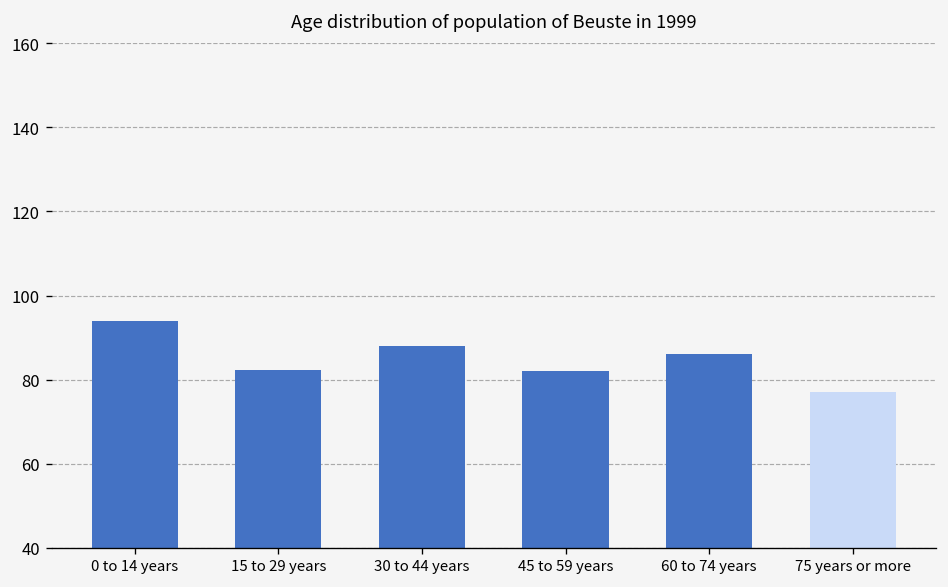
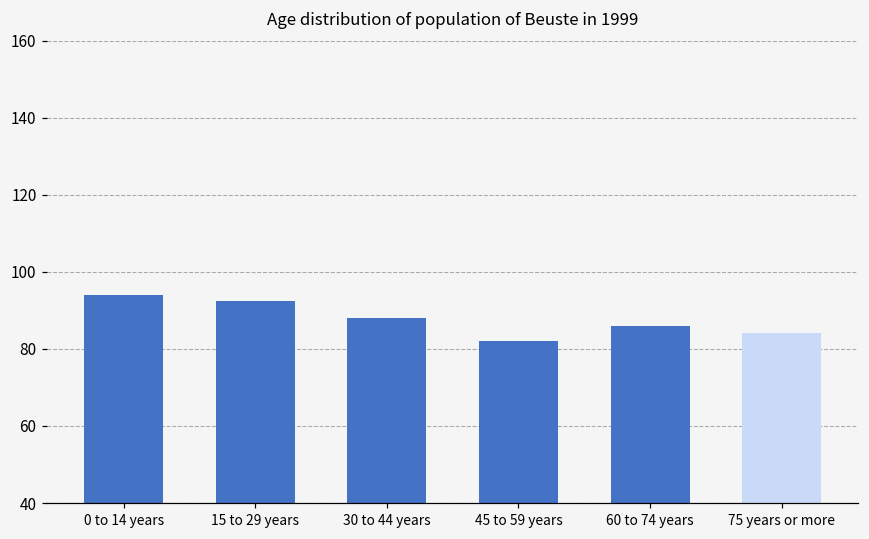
15 to 29 years: 82 -> 93
75 years or more: 77 -> 84
